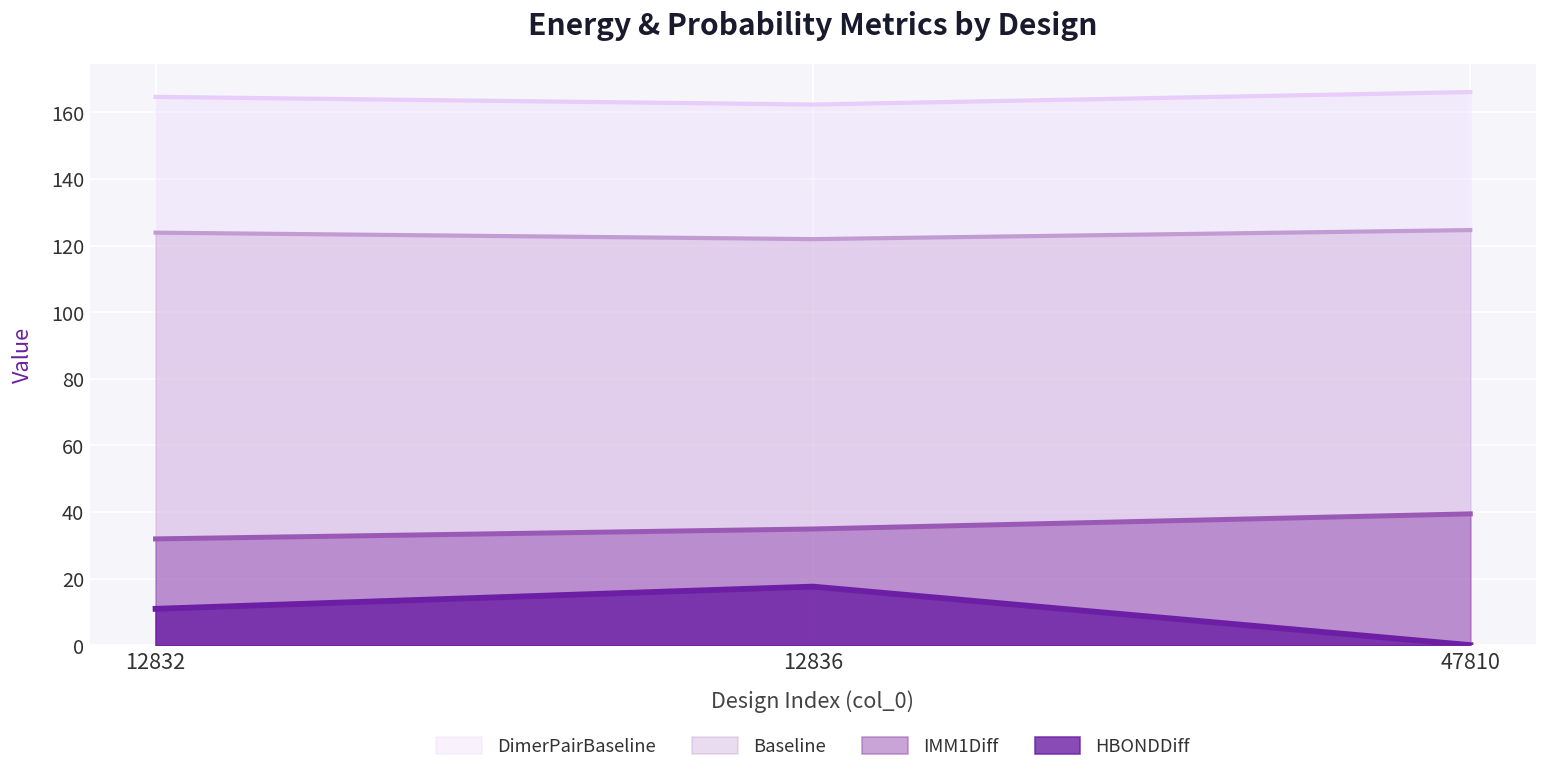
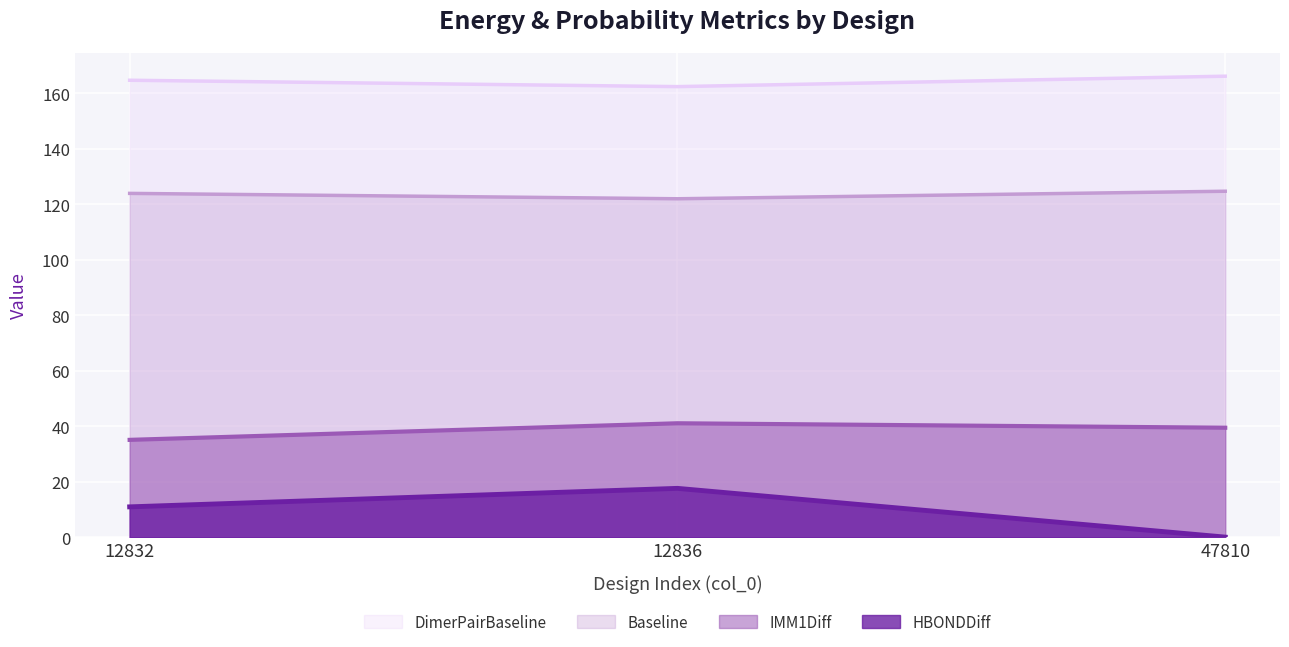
IMM1Diff, 12832: 32 -> 35
IMM1Diff, 12836: 35 -> 41
